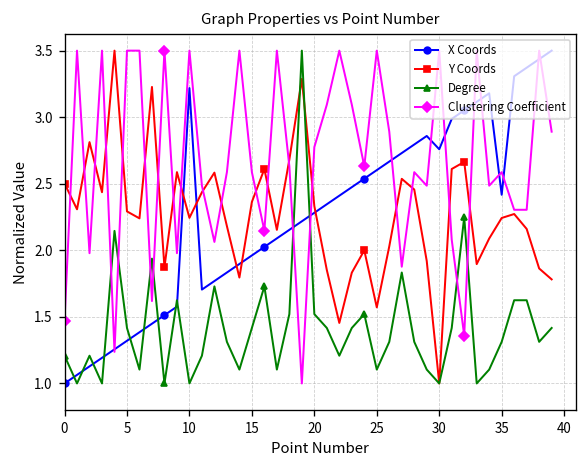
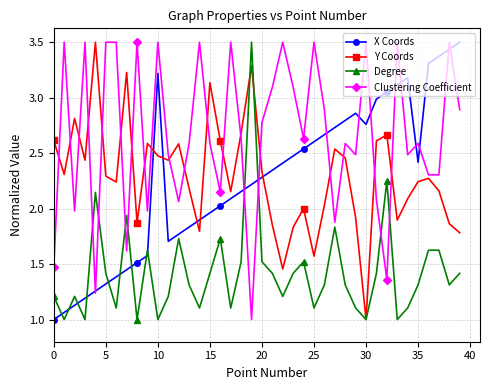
Y Coords, 0: 2.50 -> 2.61
Y Coords, 10: 2.24 -> 2.48
Y Coords, 15: 2.36 -> 3.14
